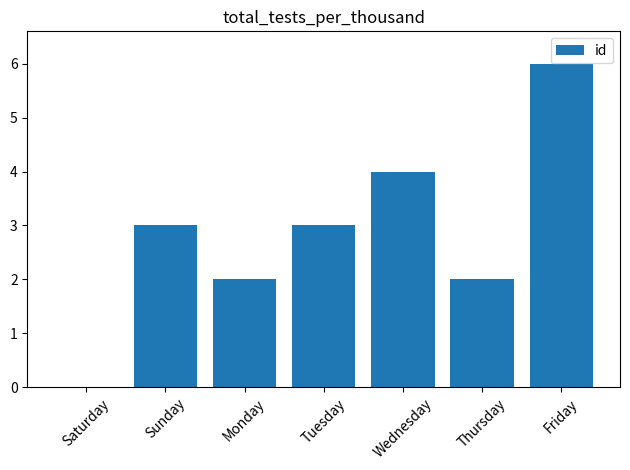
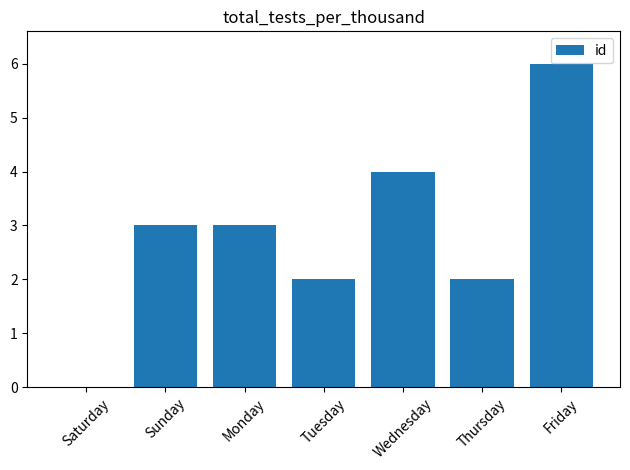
Monday: 2 -> 3
Tuesday: 3 -> 2
